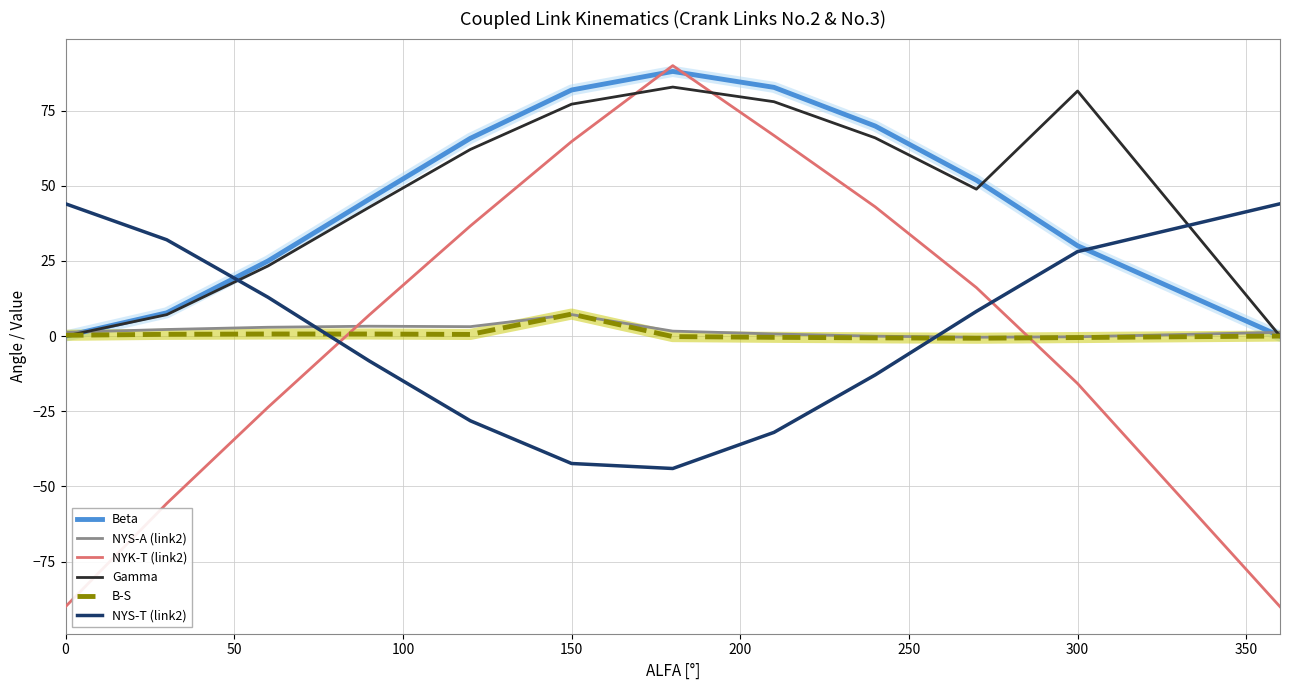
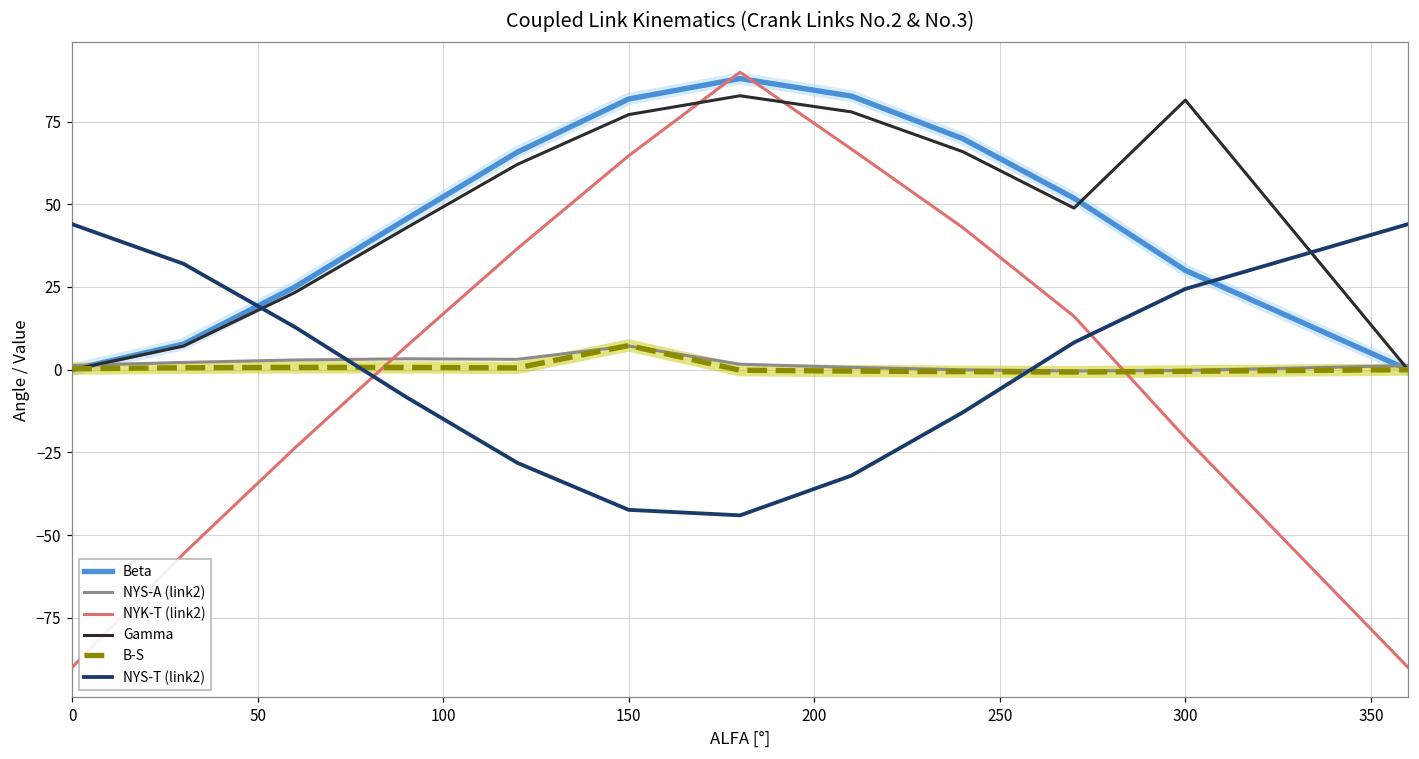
NYK-T (link2), 300: -16 -> -21
NYS-T (link2), 300: 28 -> 24
